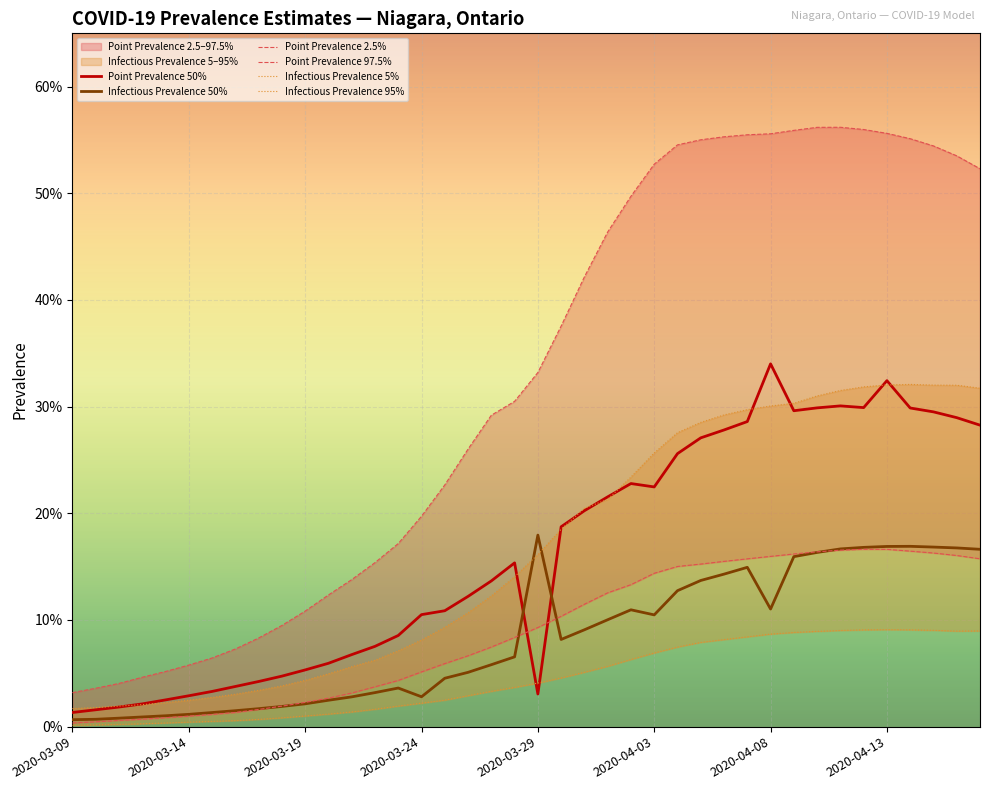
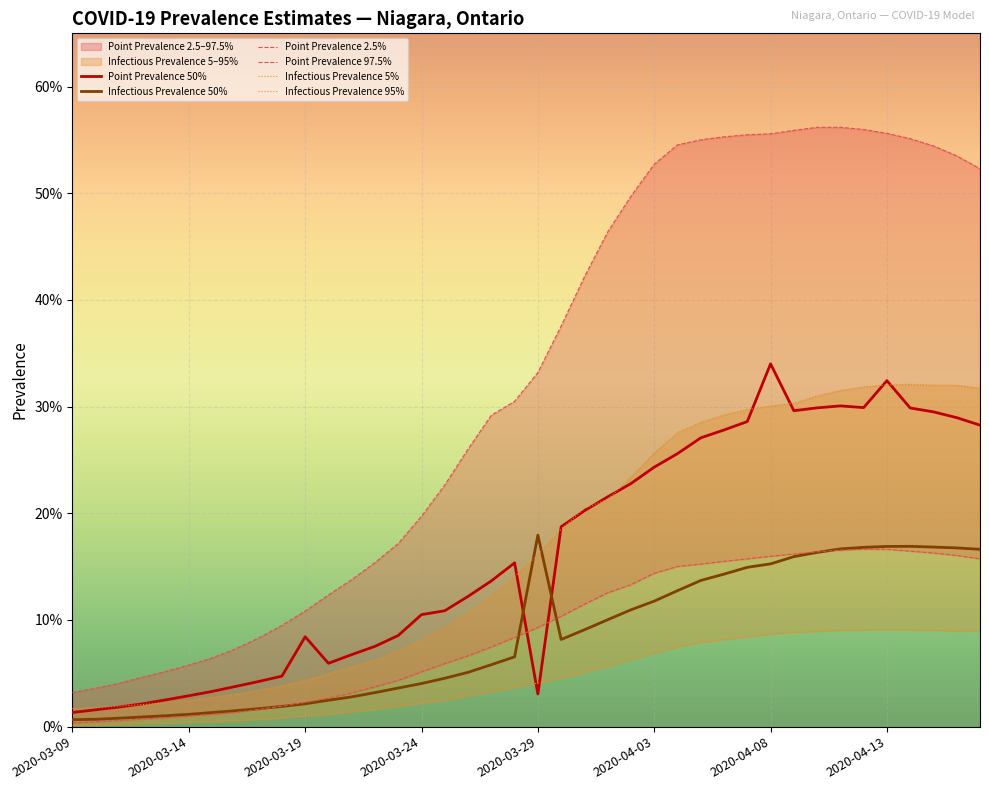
Point Prevalence 50%, 2020-03-19: 5.3% -> 8.4%
Infectious Prevalence 50%, 2020-03-24: 2.8% -> 4.0%
Point Prevalence 50%, 2020-04-03: 22.5% -> 24.3%
Infectious Prevalence 50%, 2020-04-03: 10.5% -> 11.8%
Infectious Prevalence 50%, 2020-04-08: 11.0% -> 15.3%
